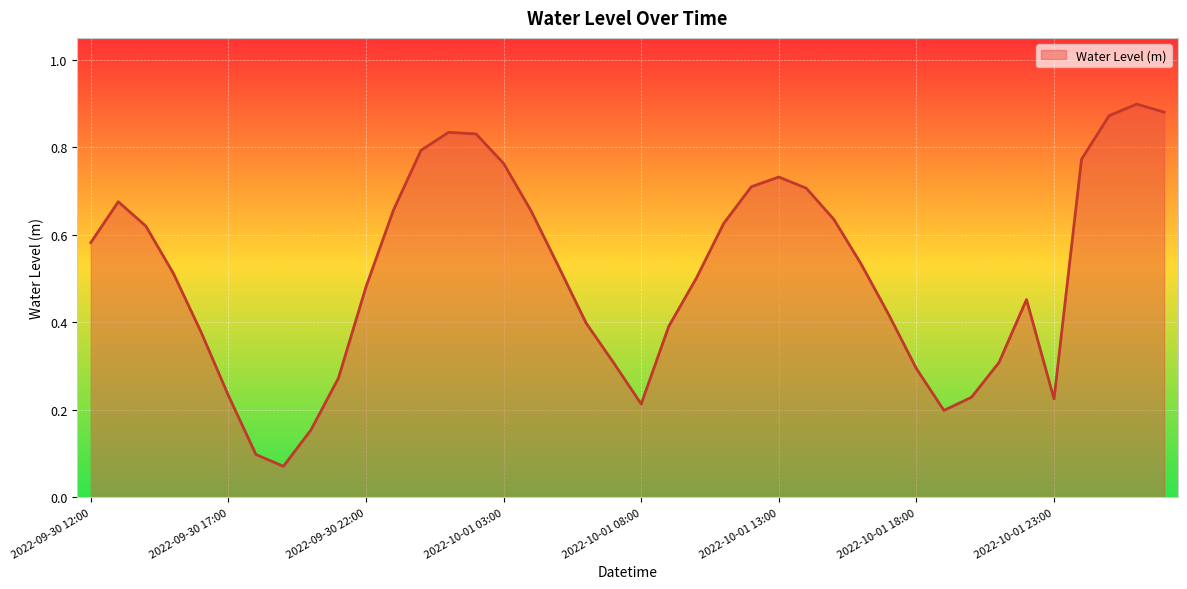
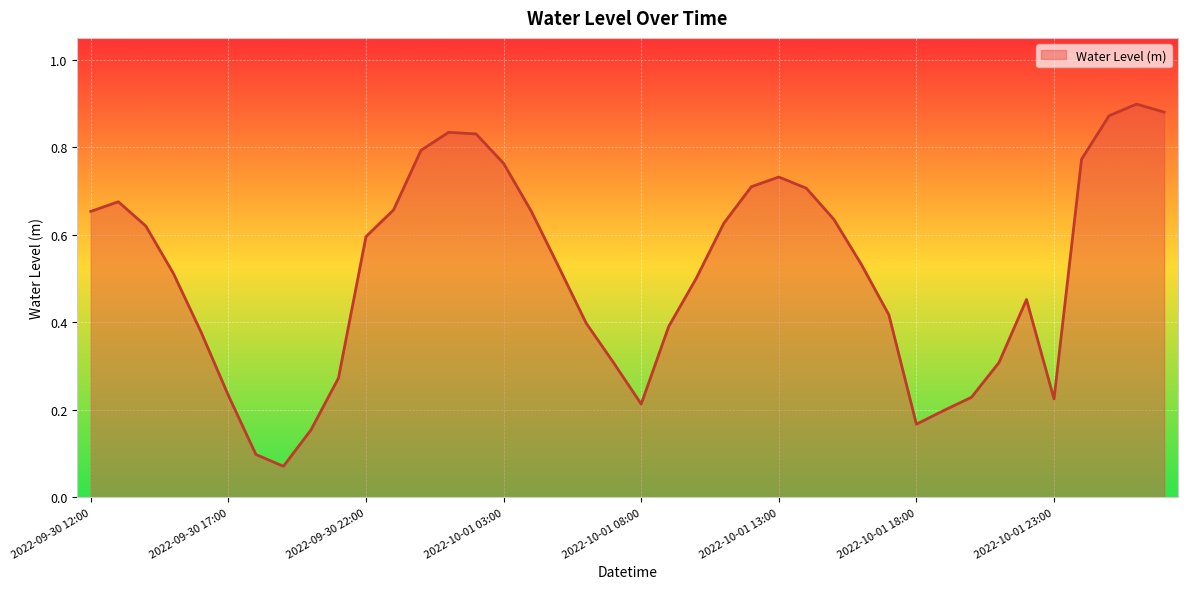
2022-09-30 12:00: 0.58 -> 0.65
2022-09-30 22:00: 0.48 -> 0.60
2022-10-01 18:00: 0.29 -> 0.17
